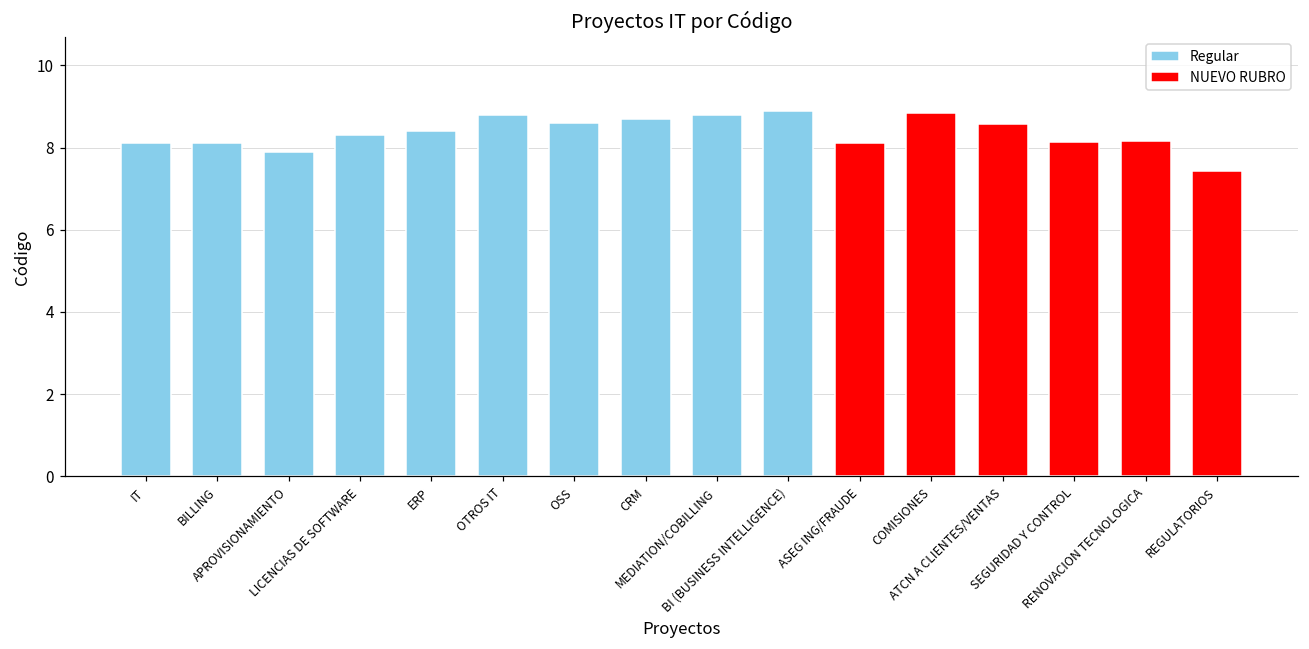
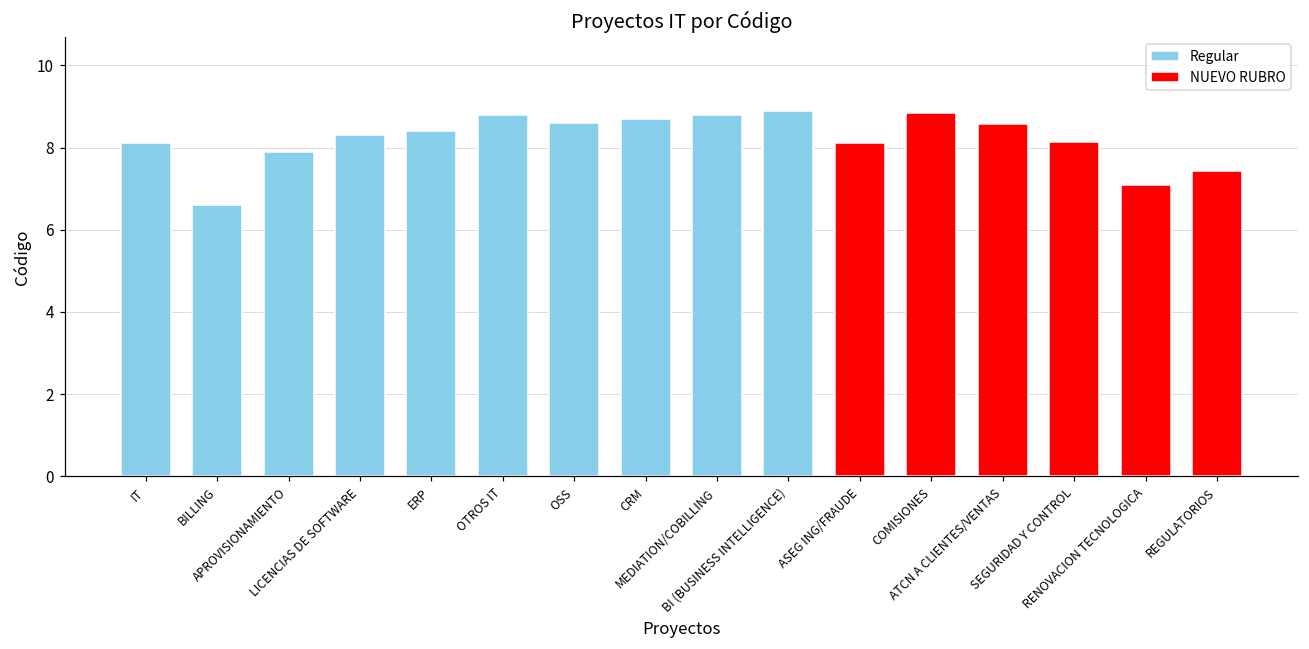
BILLING: 8.1 -> 6.6
RENOVACION TECNOLOGICA: 8.2 -> 7.1
